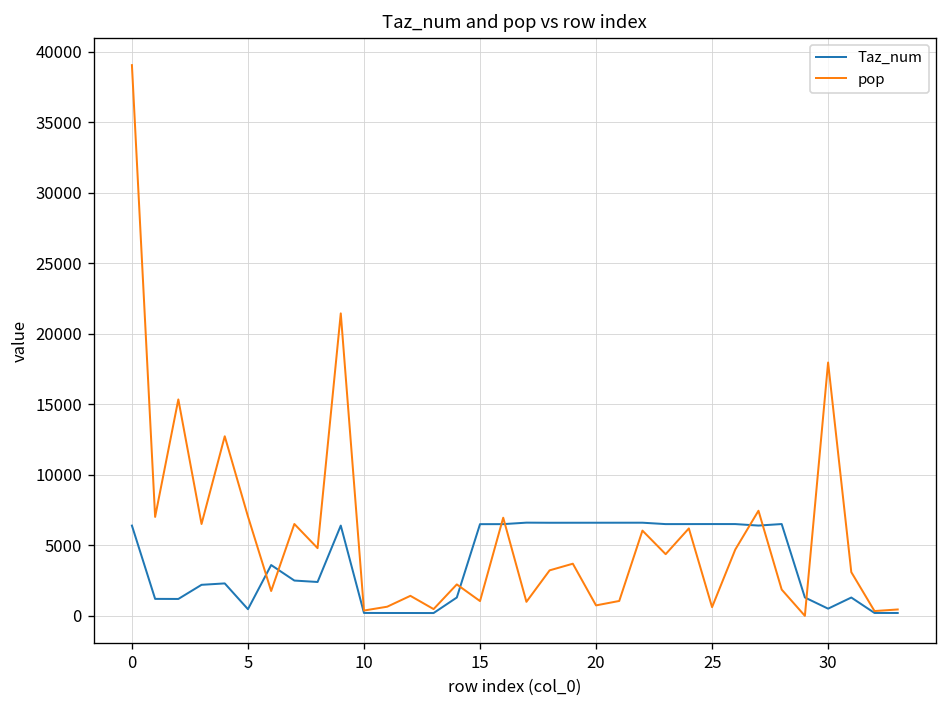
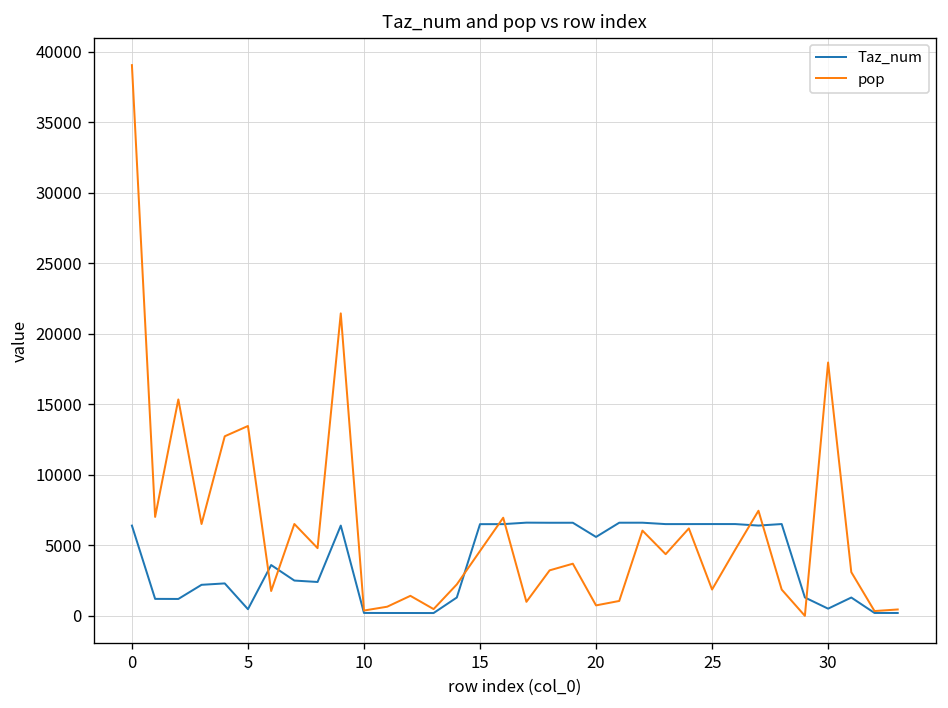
pop, 5: 7000 -> 13500
pop, 15: 1100 -> 4600
Taz_num, 20: 6600 -> 5600
pop, 25: 600 -> 1900
